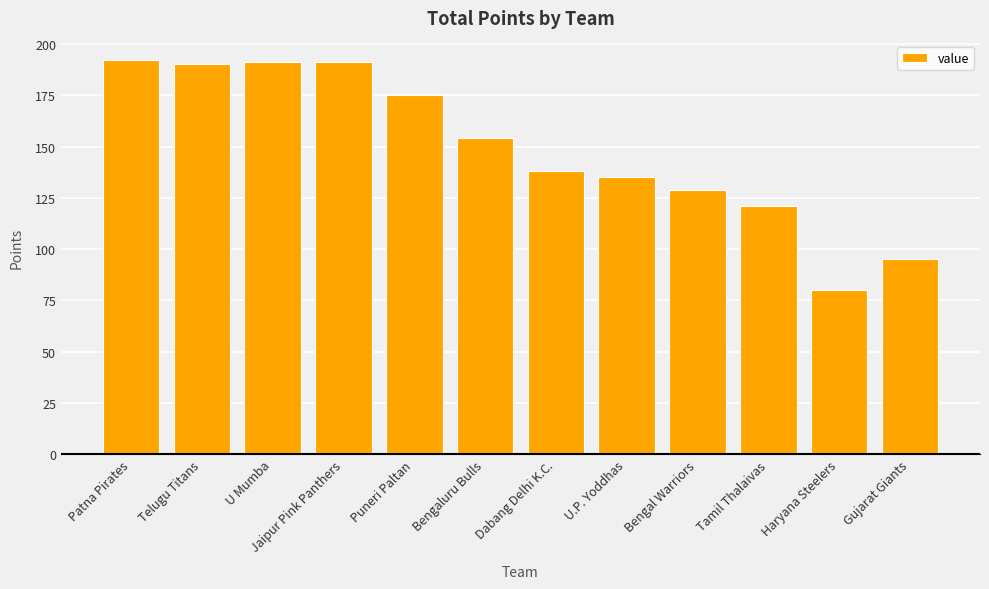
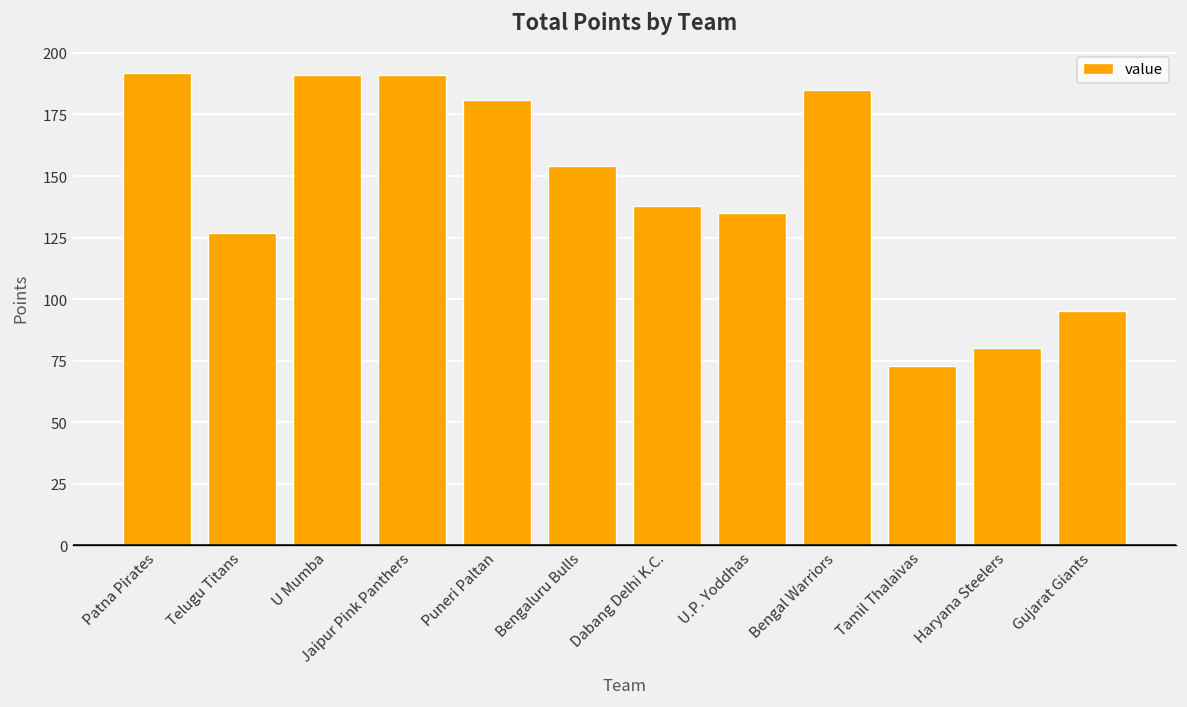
Telugu Titans: 190 -> 127
Puneri Paltan: 175 -> 181
Bengal Warriors: 129 -> 185
Tamil Thalaivas: 121 -> 73
